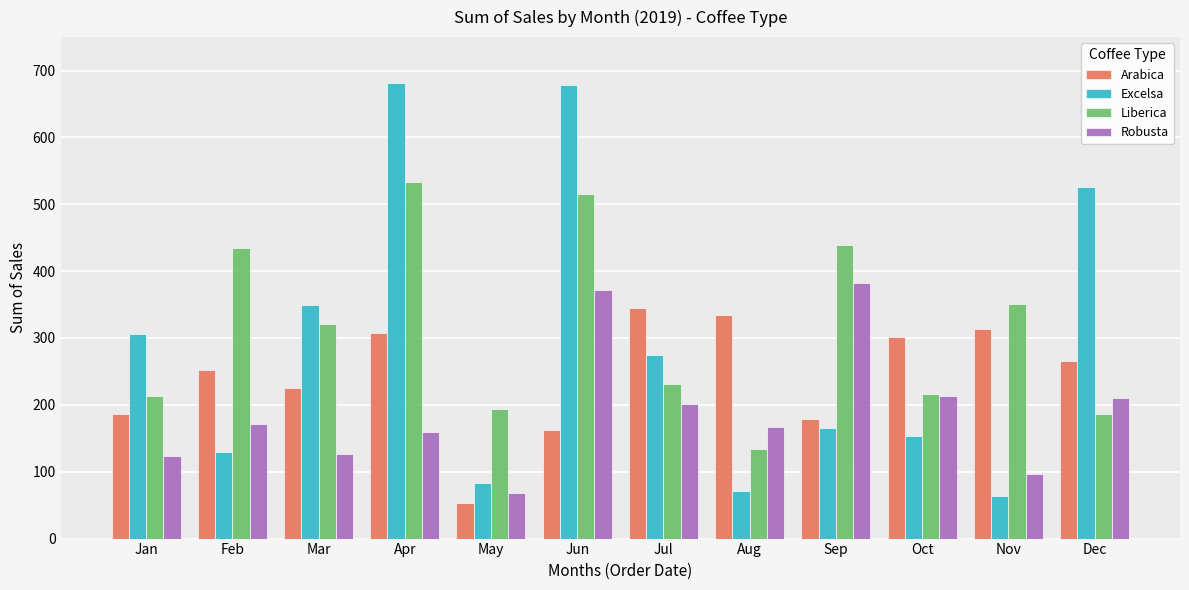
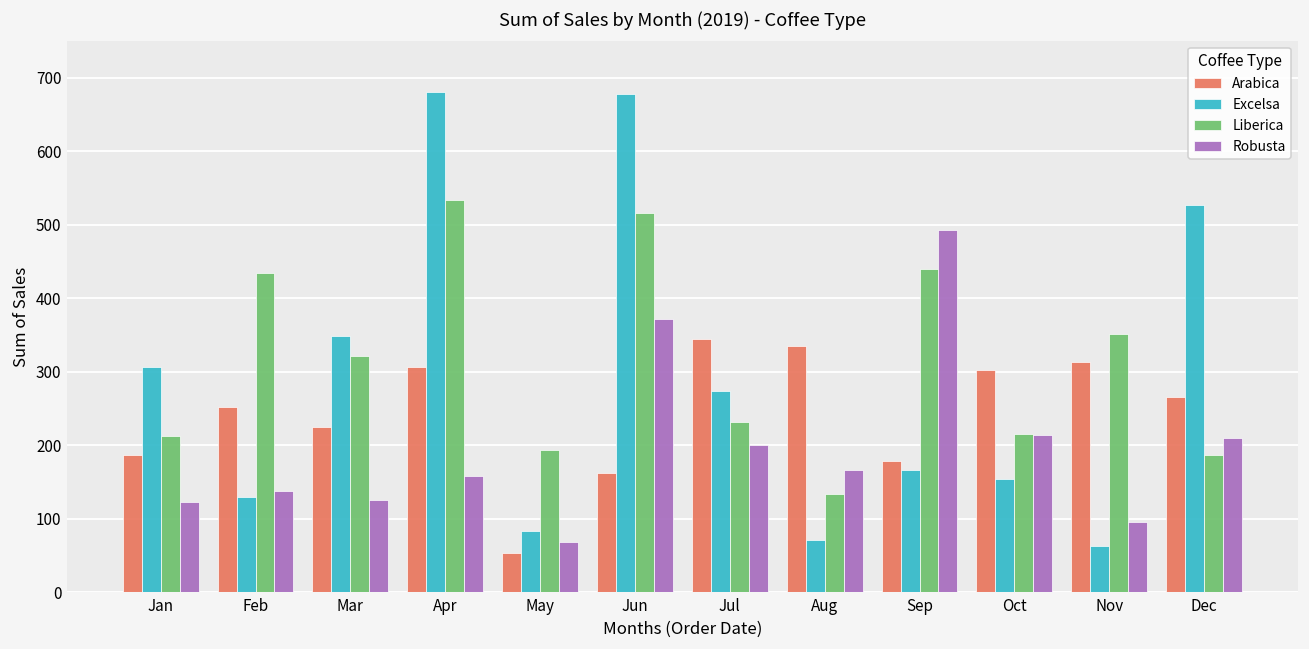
Robusta, Feb: 170 -> 140
Robusta, Sep: 380 -> 490
